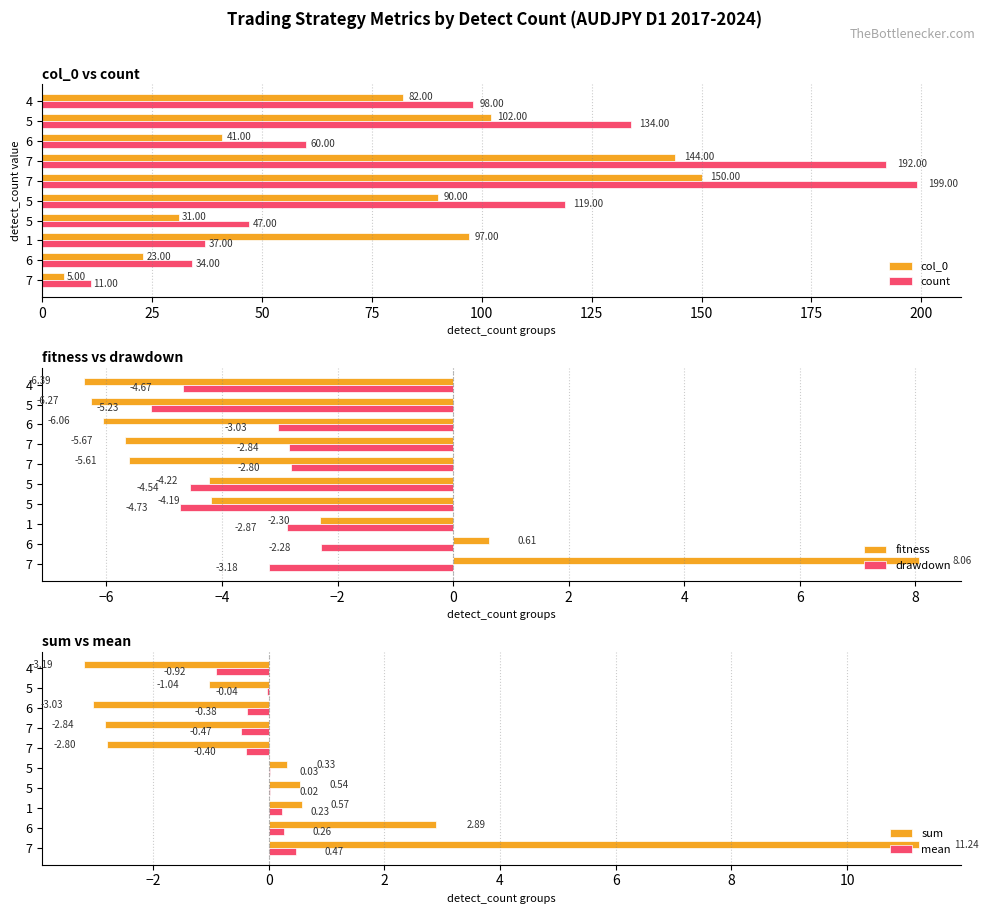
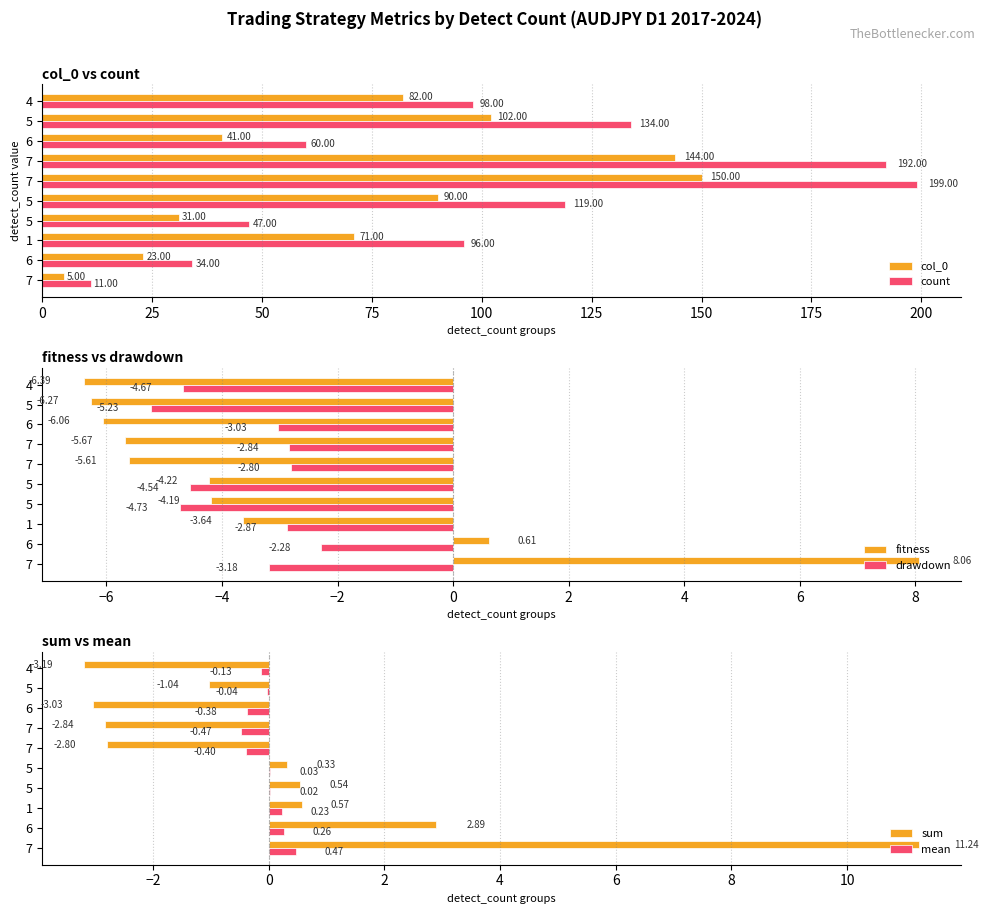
col_0 vs count, col_0, 1: 97.00 -> 71.00
col_0 vs count, count, 1: 37.00 -> 96.00
fitness vs drawdown, fitness, 1: -2.30 -> -3.64
sum vs mean, mean, 4: -0.92 -> -0.13
